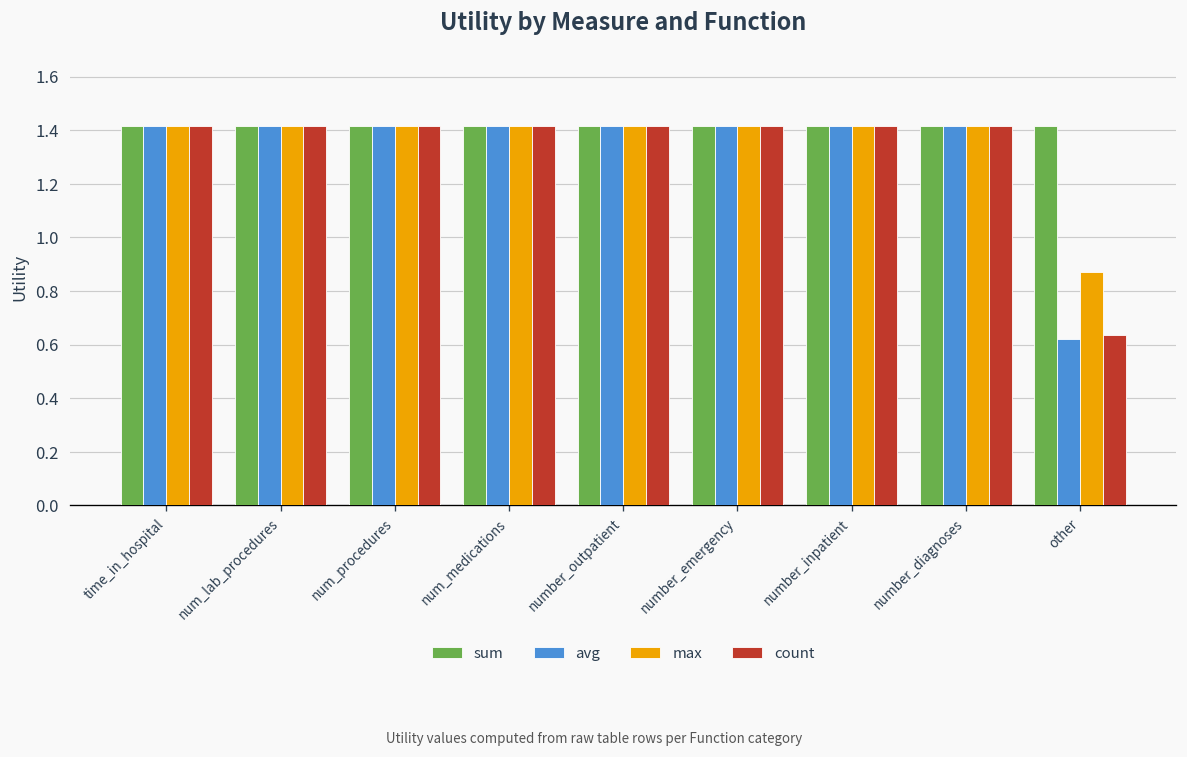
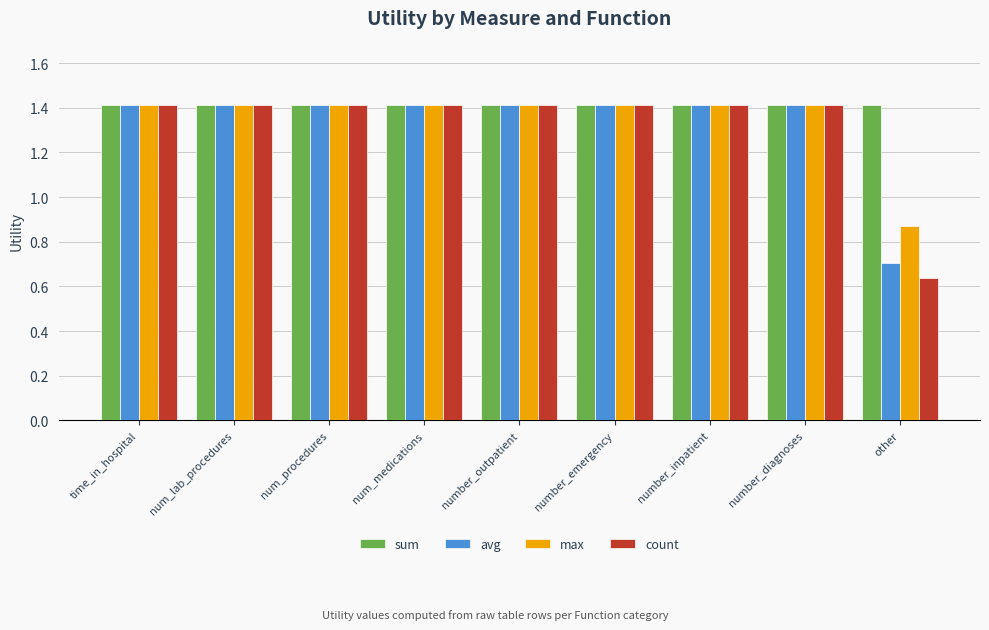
avg, other: 0.62 -> 0.70
